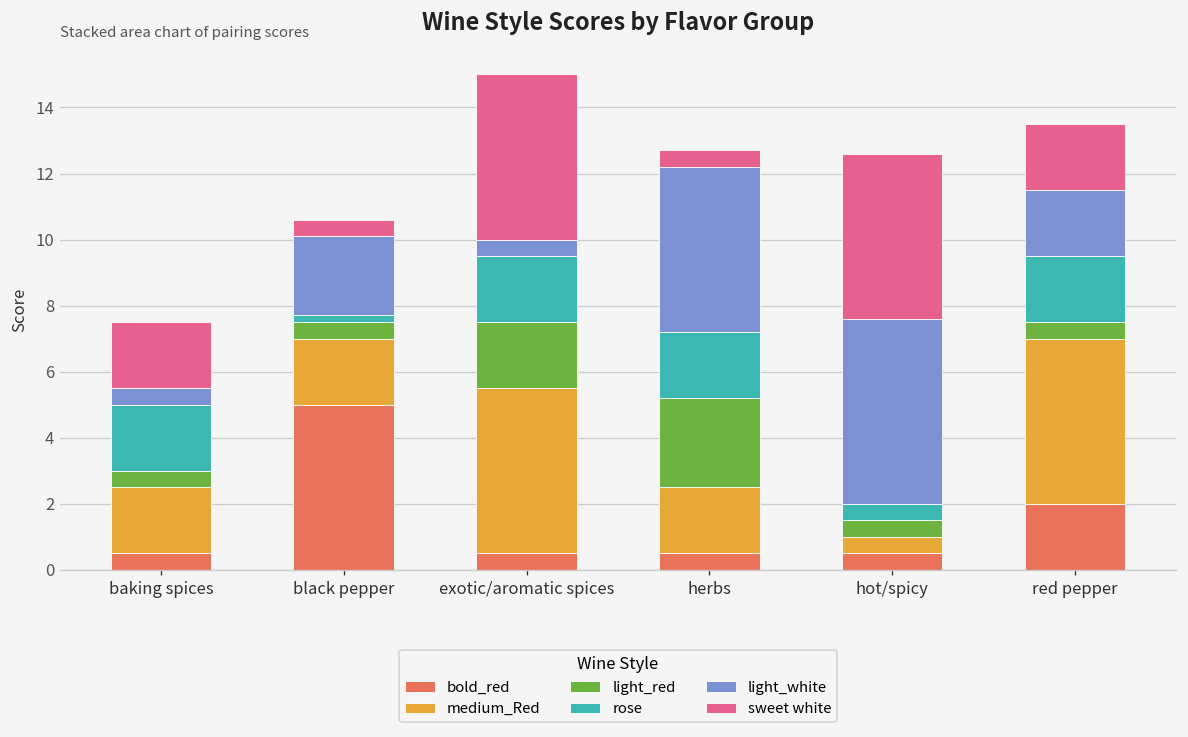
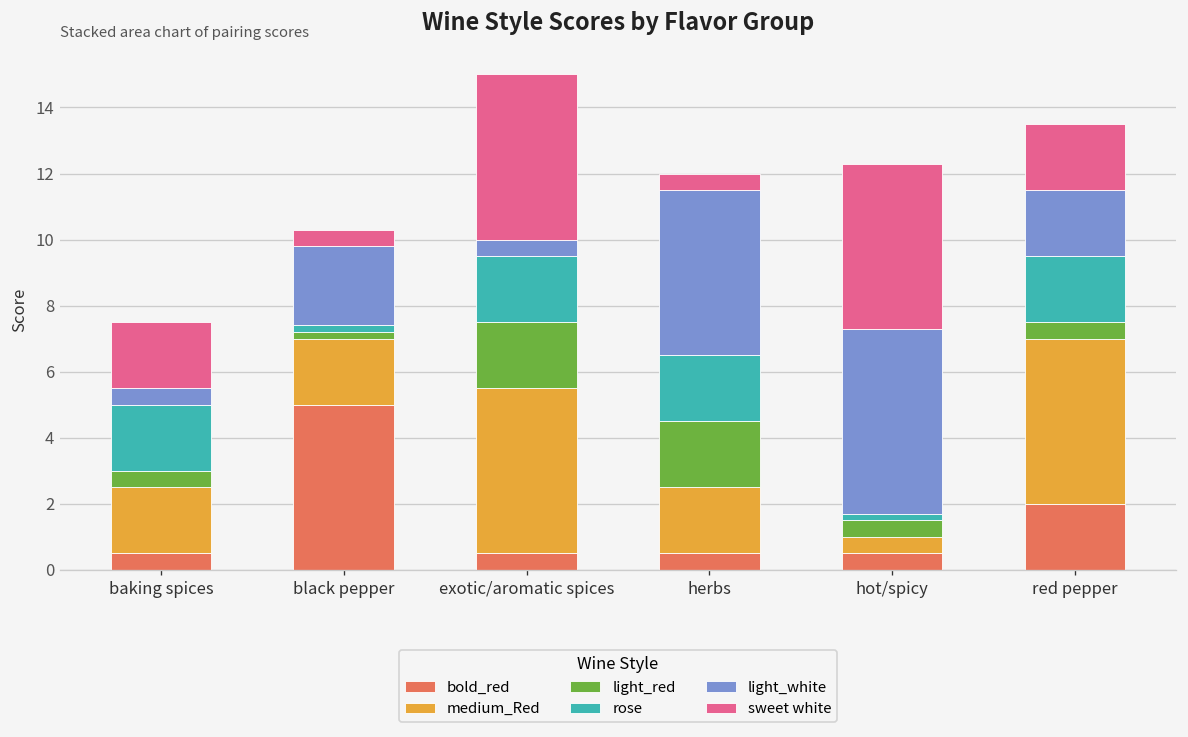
light_red, black pepper: 0.5 -> 0.2
light_red, herbs: 2.7 -> 2.0
rose, hot/spicy: 0.5 -> 0.2
